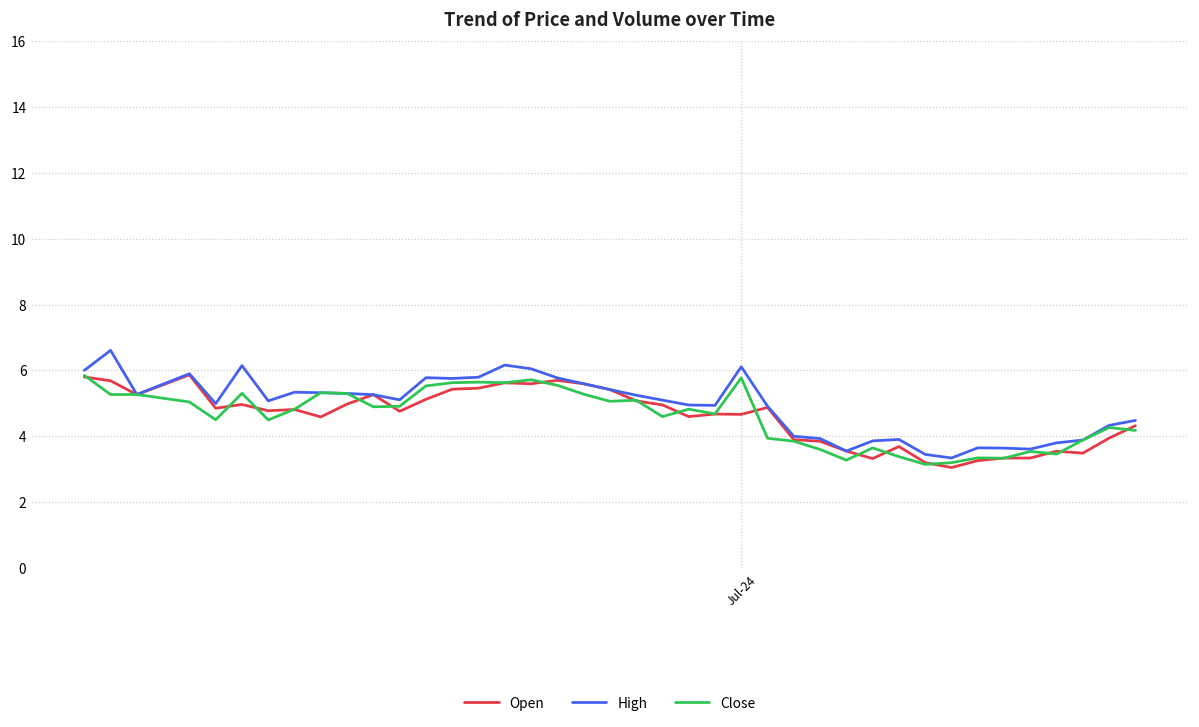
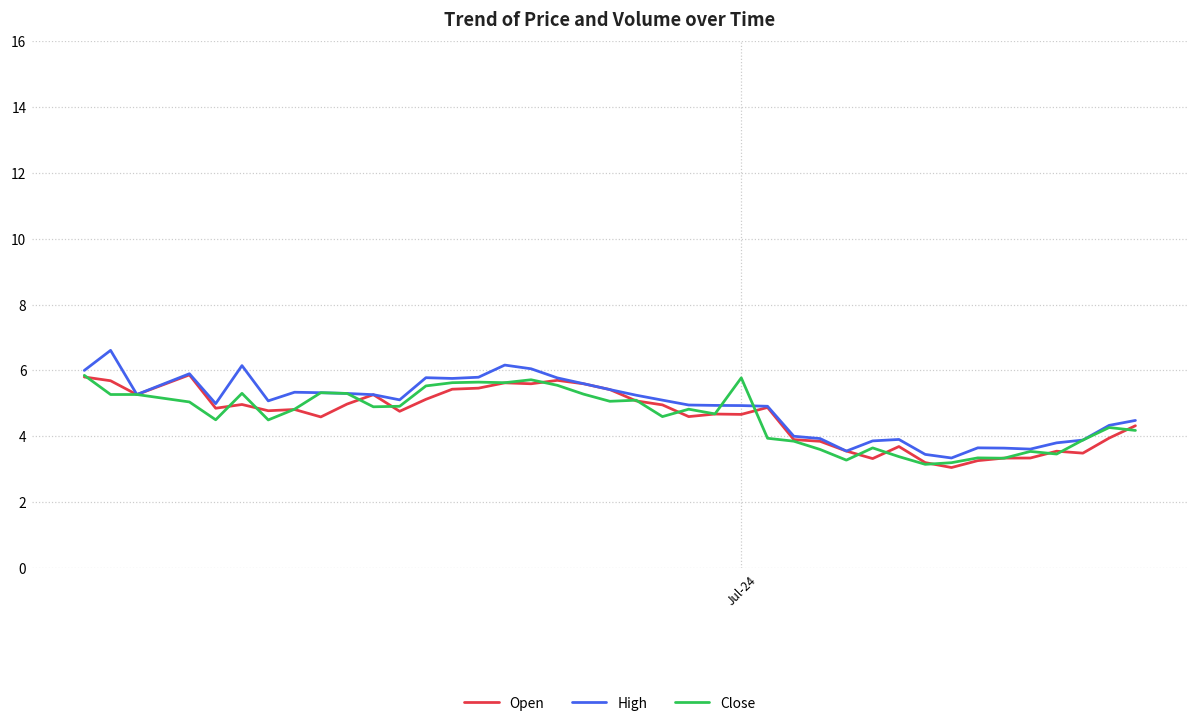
High, Jul-24: 6.1 -> 4.9
